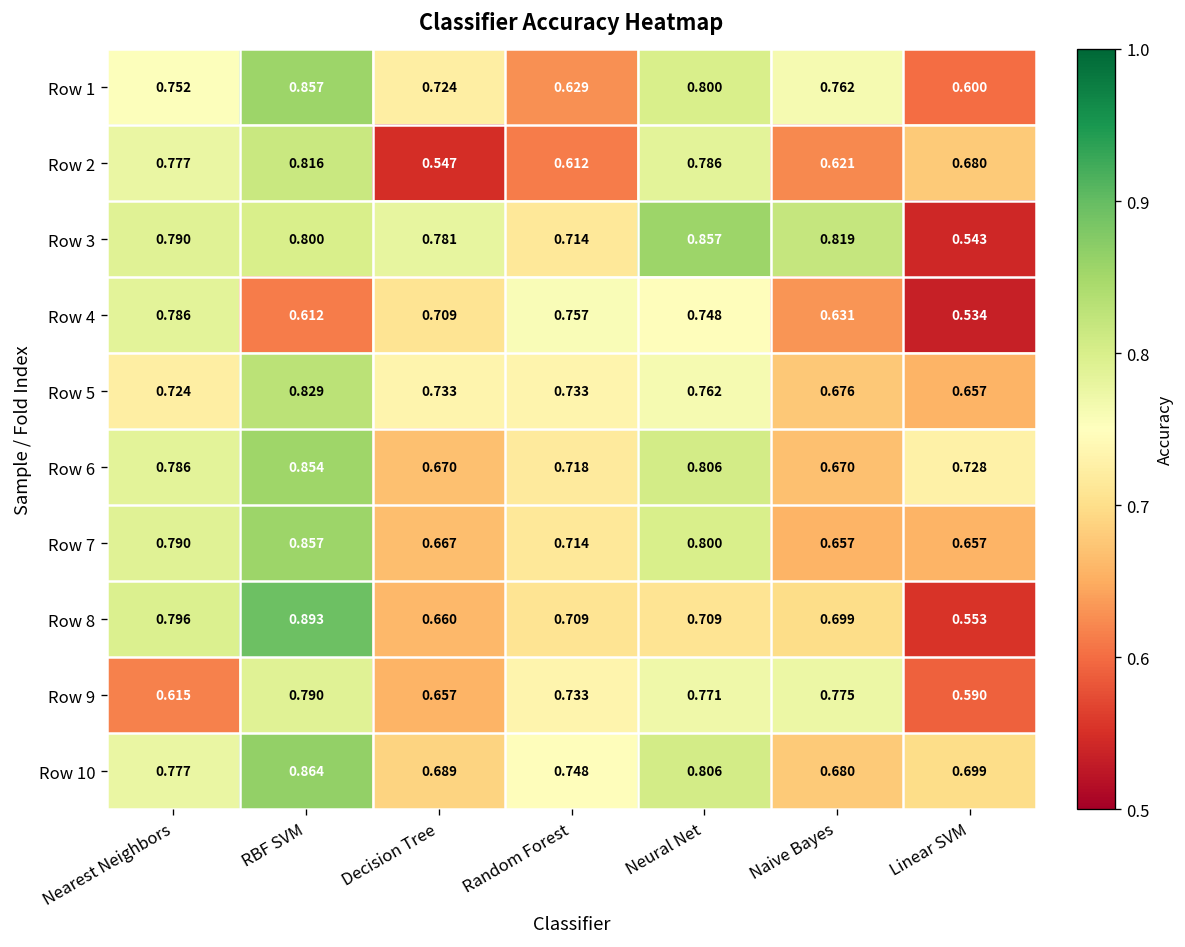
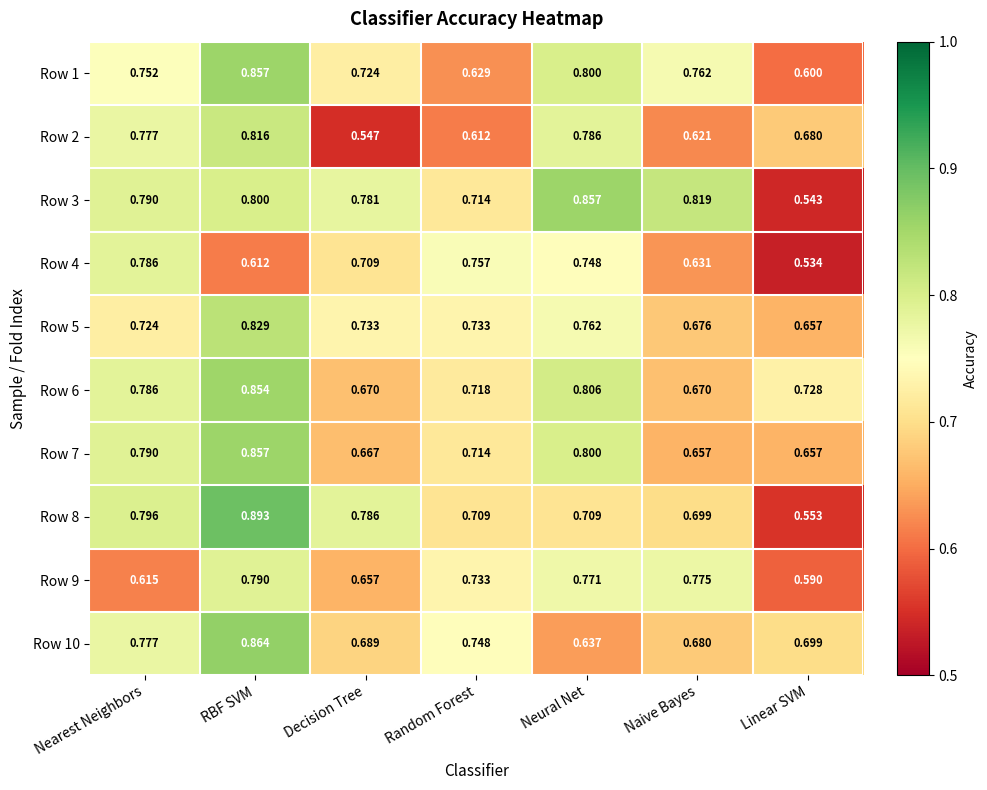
Row 8, Decision Tree: 0.660 -> 0.786
Row 10, Neural Net: 0.806 -> 0.637
